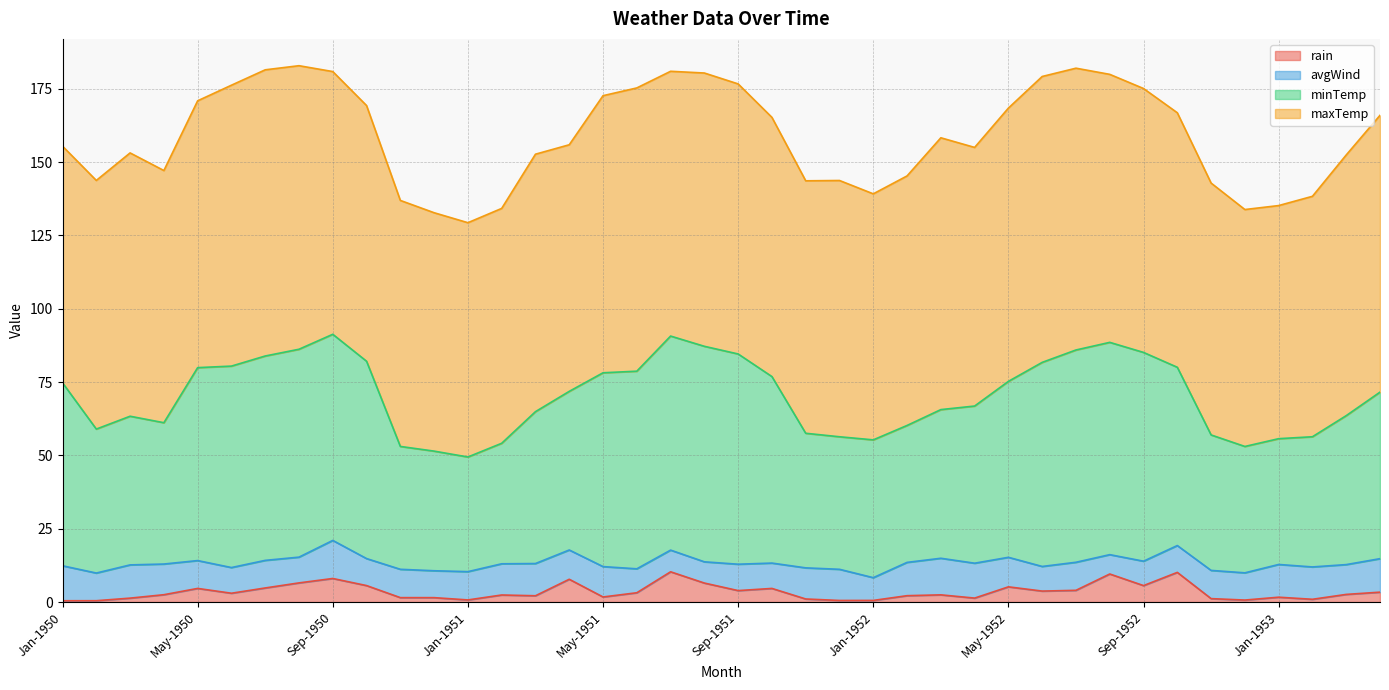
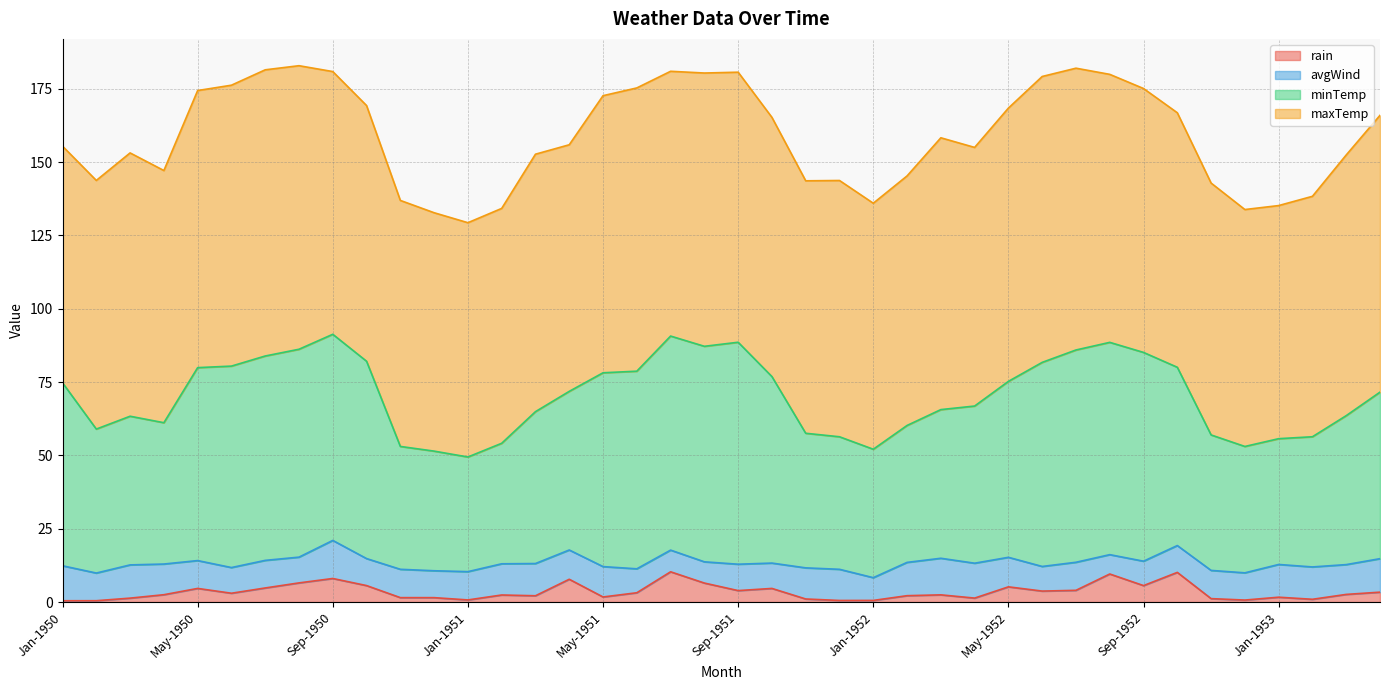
maxTemp, May-1950: 91 -> 95
minTemp, Sep-1951: 72 -> 76
minTemp, Jan-1952: 47 -> 44
